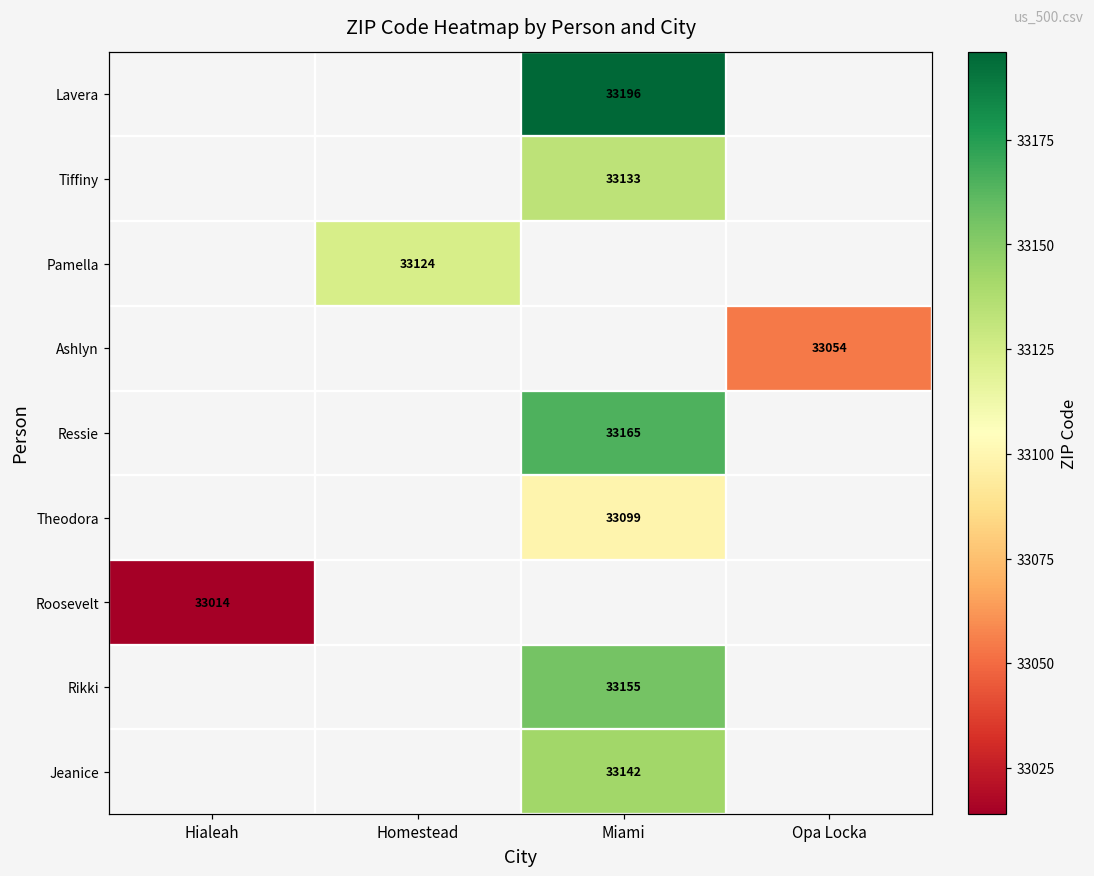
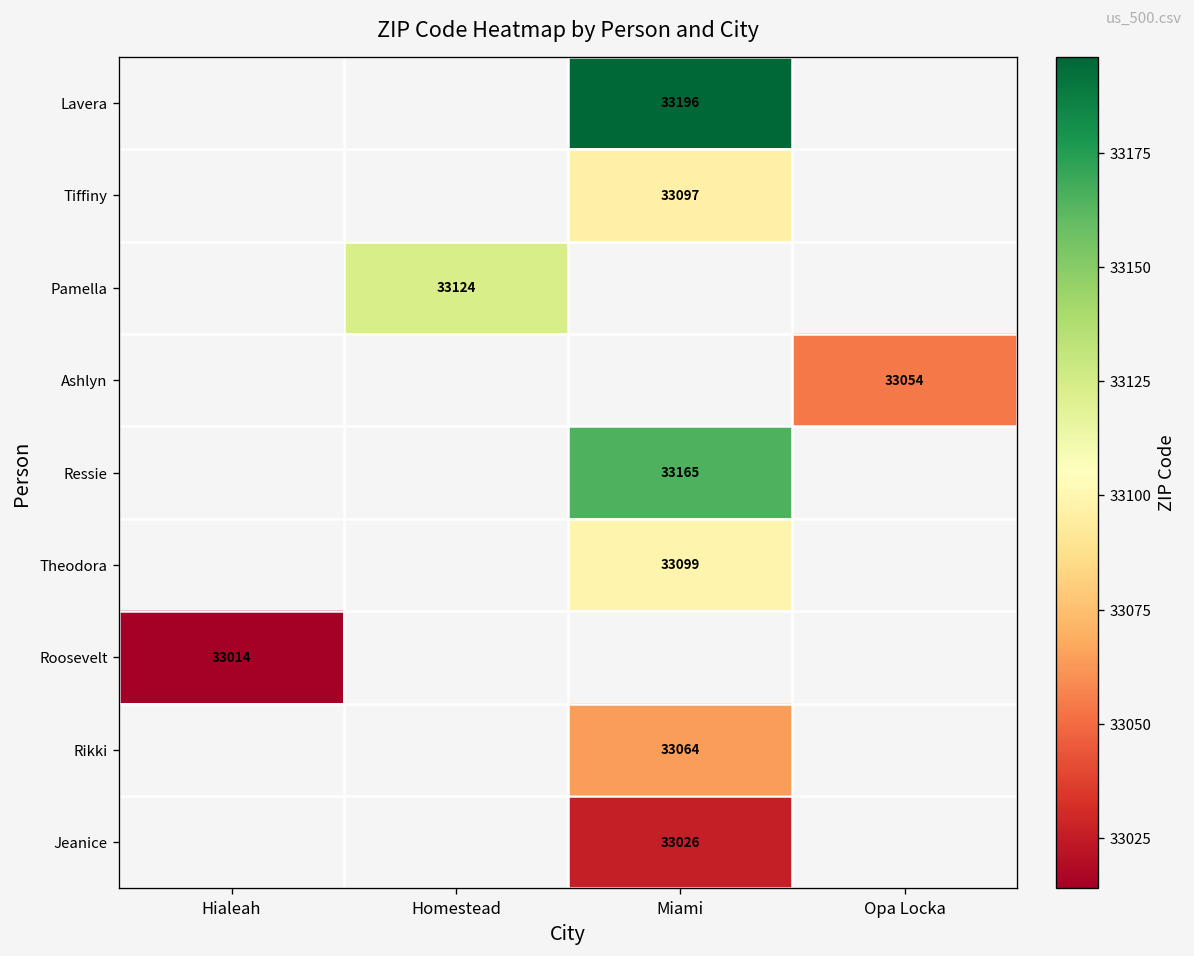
Tiffiny, Miami: 33133 -> 33097
Rikki, Miami: 33155 -> 33064
Jeanice, Miami: 33142 -> 33026
